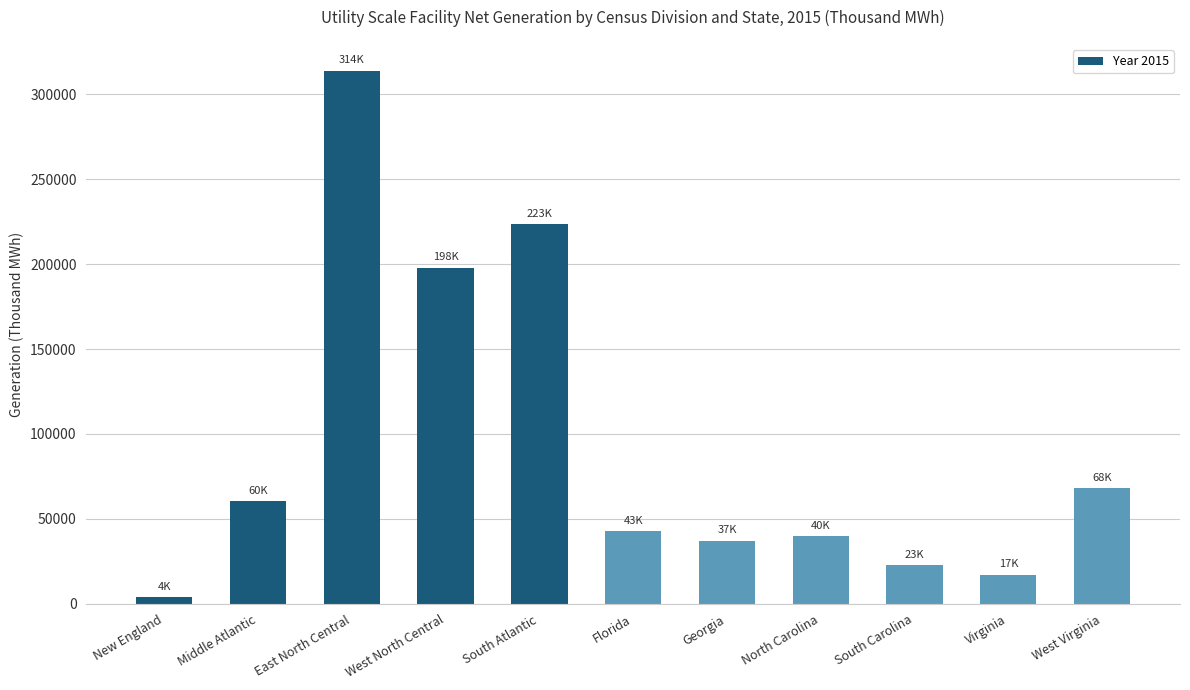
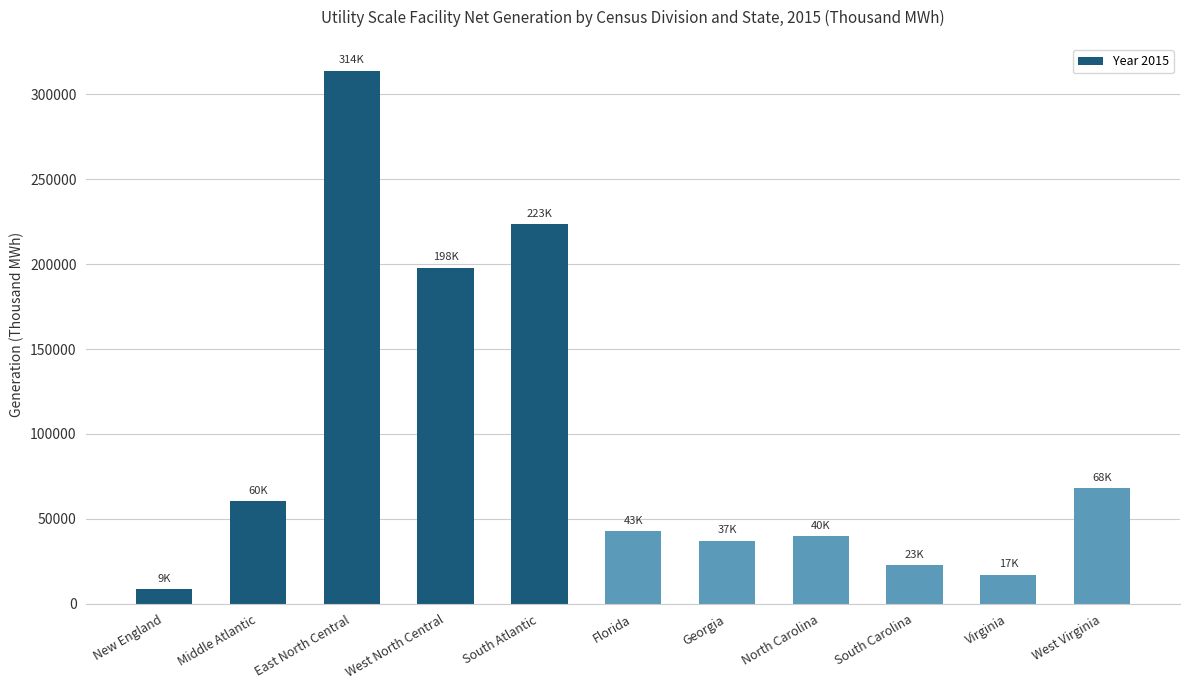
New England: 4K -> 9K
